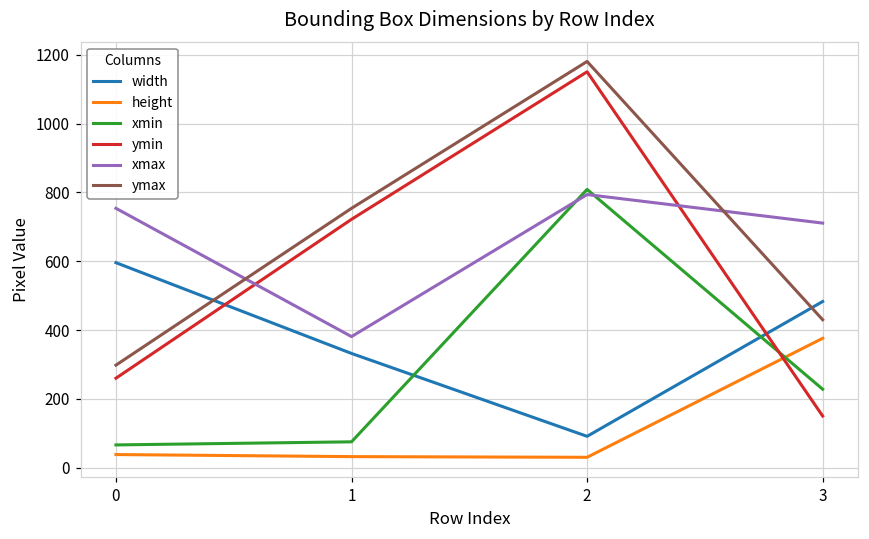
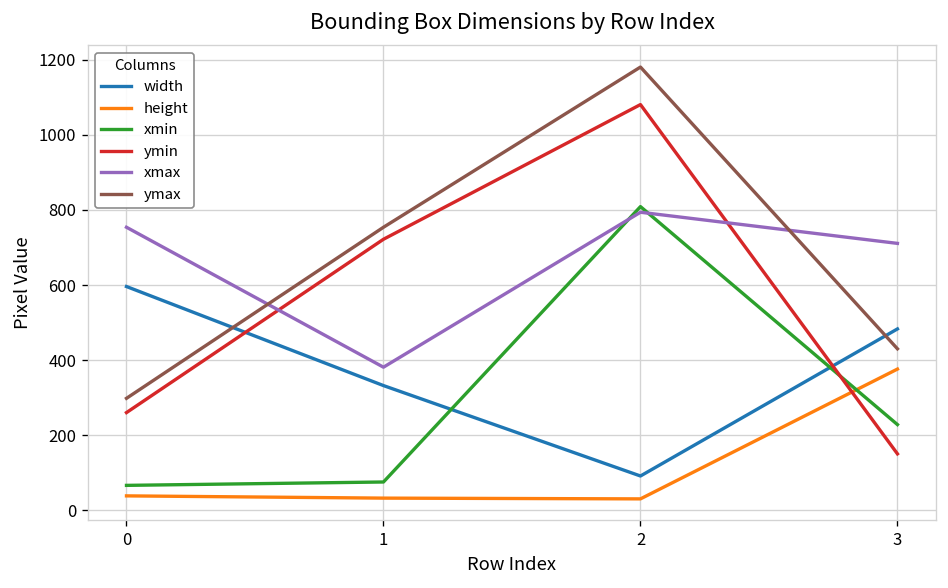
ymin, 2: 1150 -> 1080
